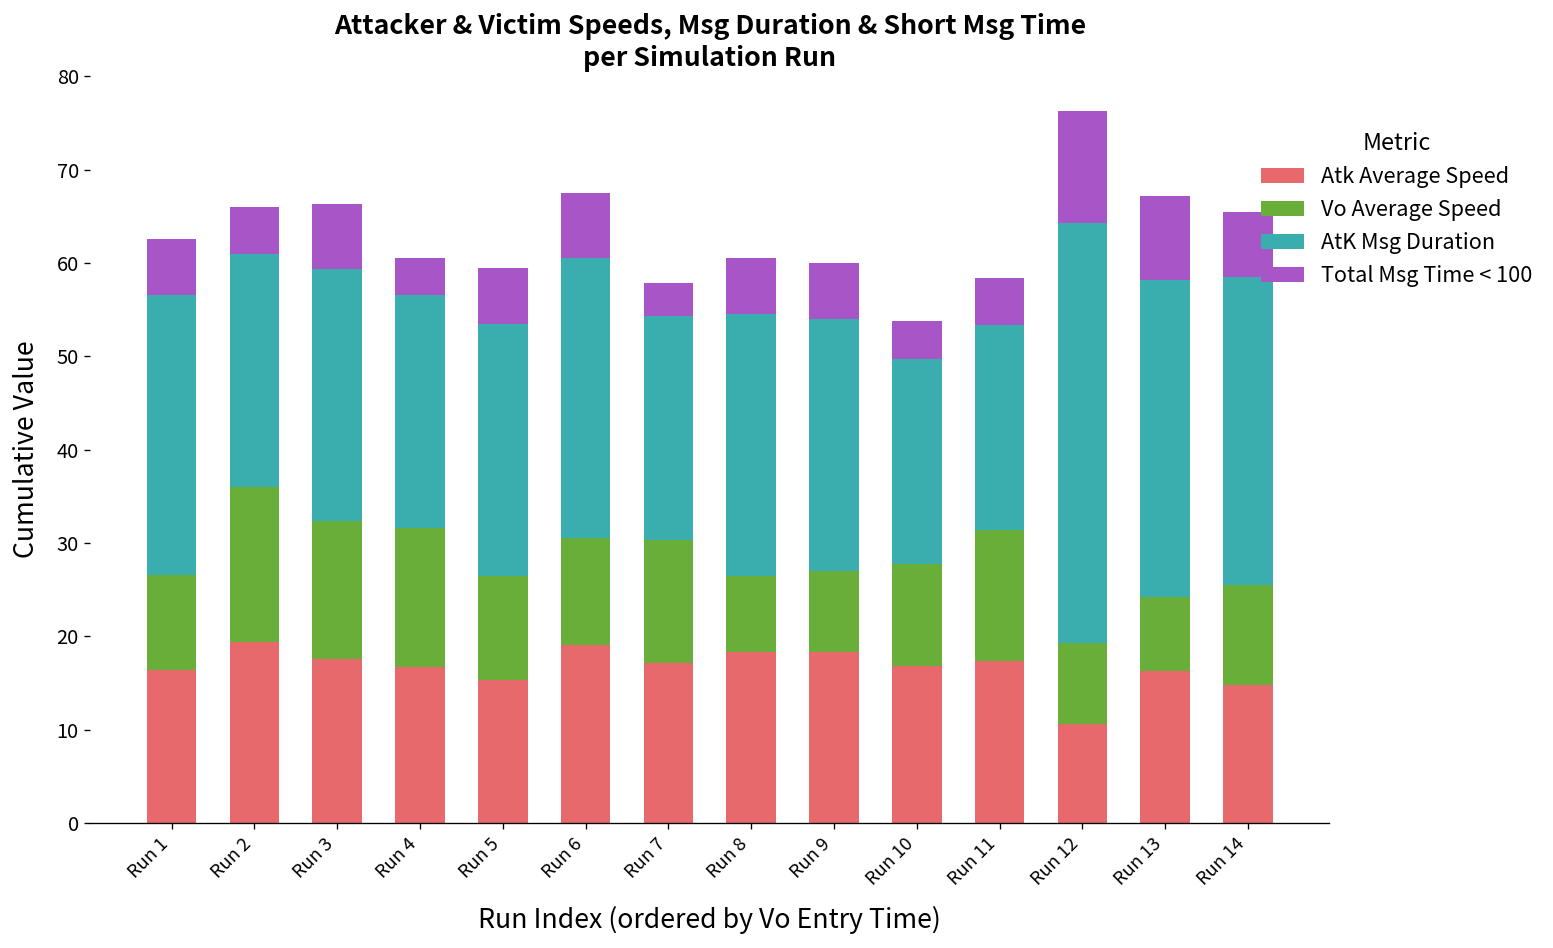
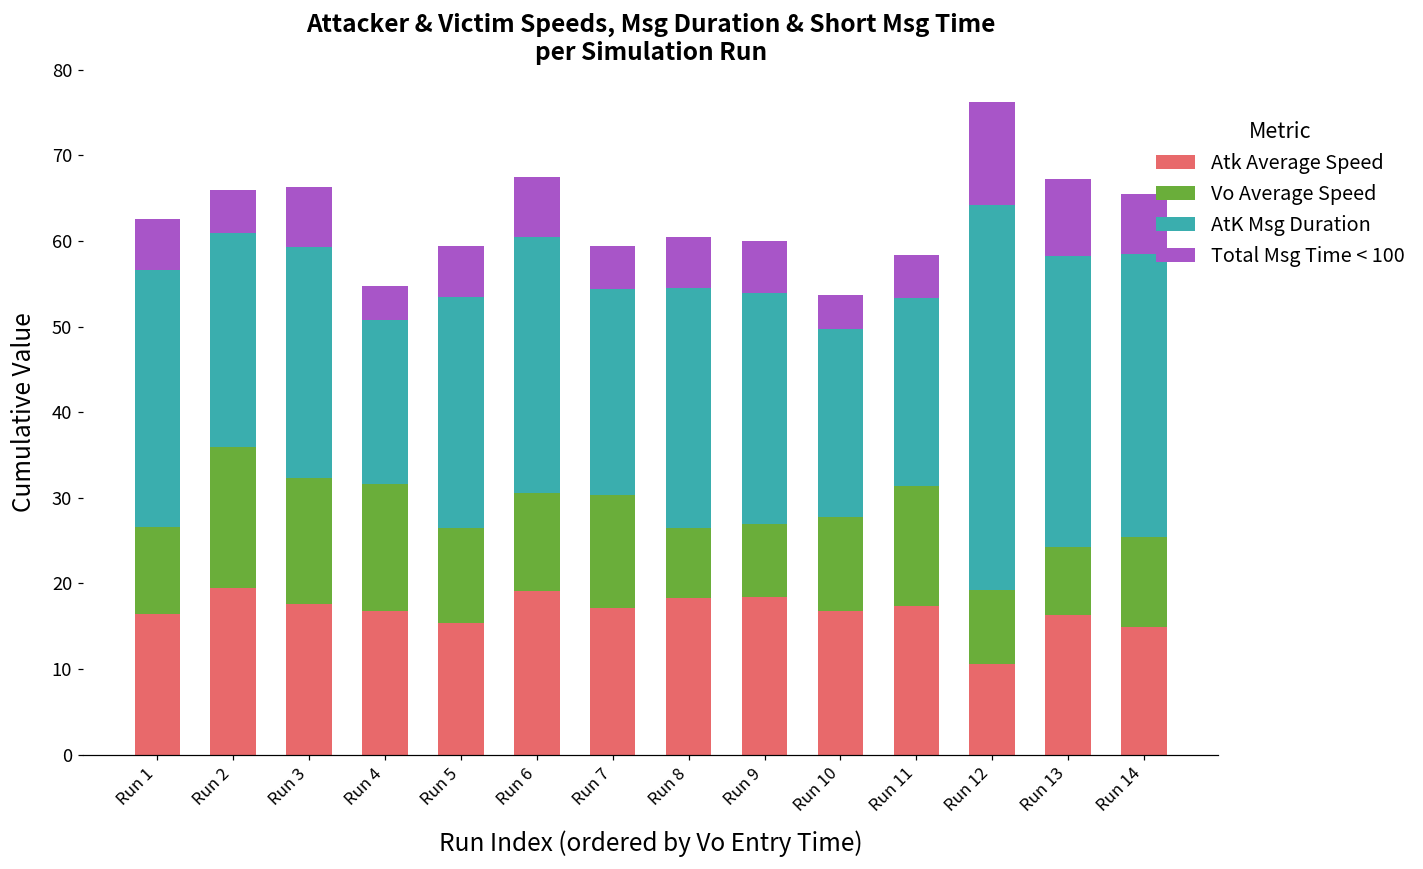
AtK Msg Duration, Run 4: 25 -> 19
Total Msg Time < 100, Run 7: 4 -> 5
